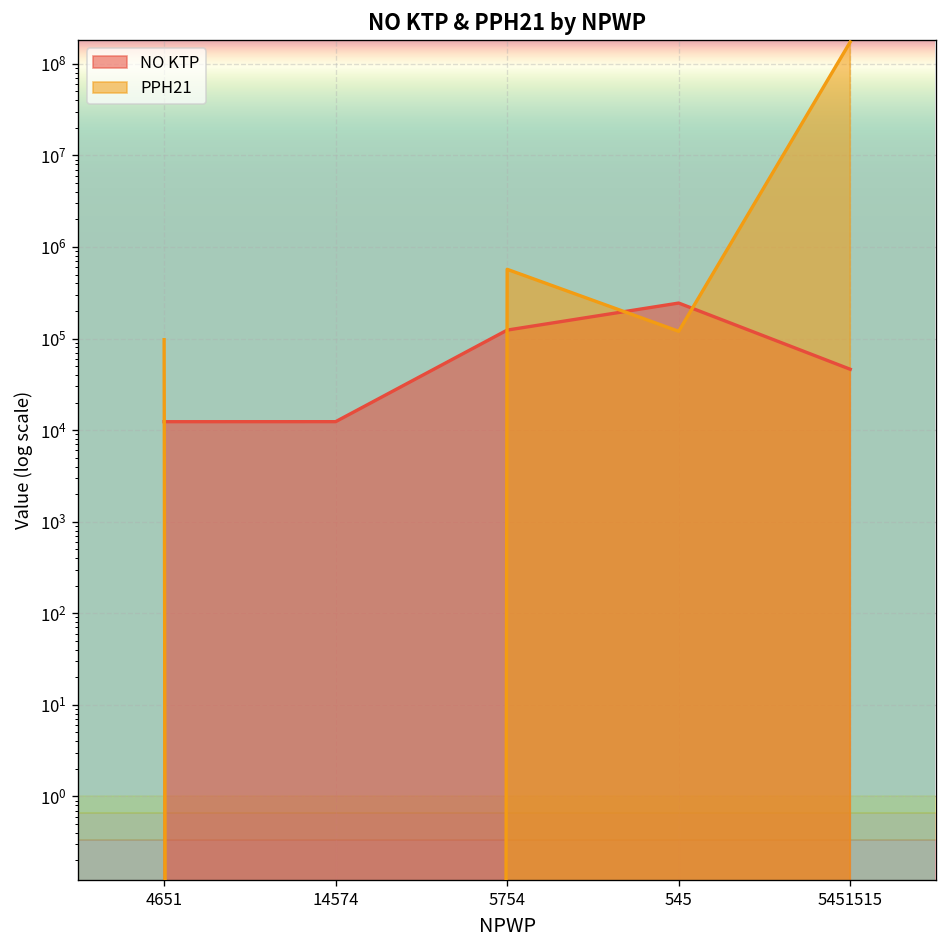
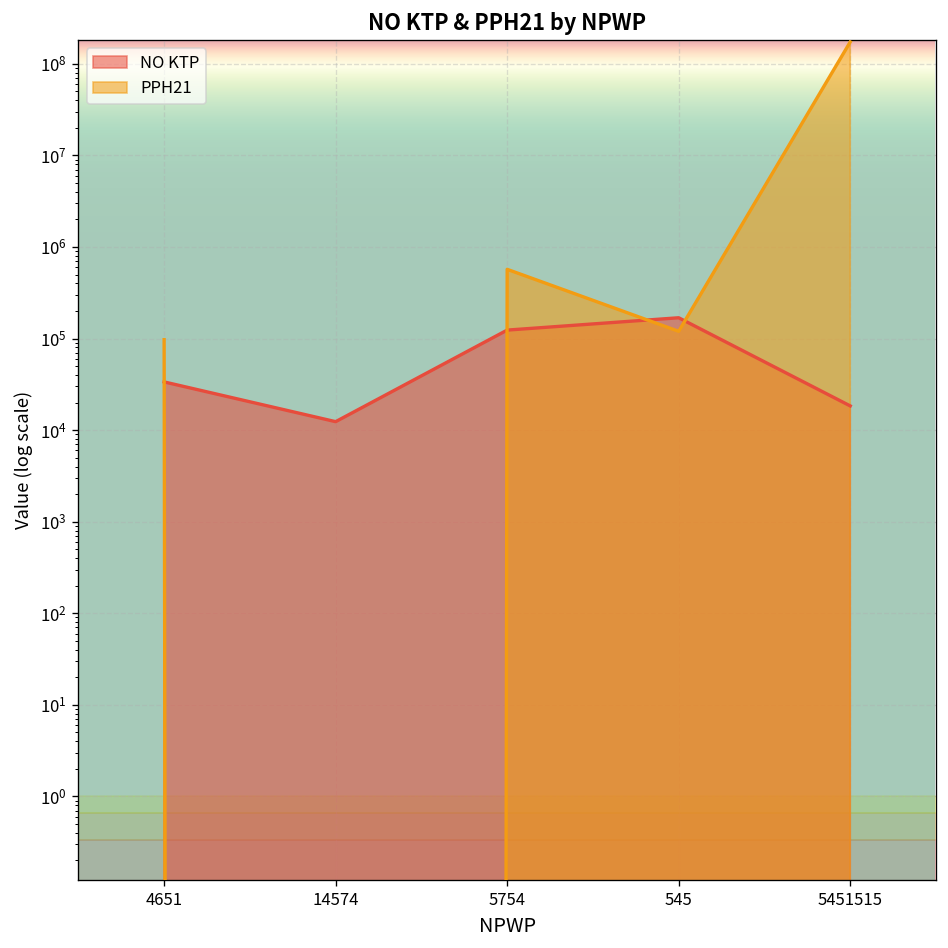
NO KTP, 4651: 12000 -> 30000
NO KTP, 545: 240000 -> 170000
NO KTP, 5451515: 50000 -> 18000
